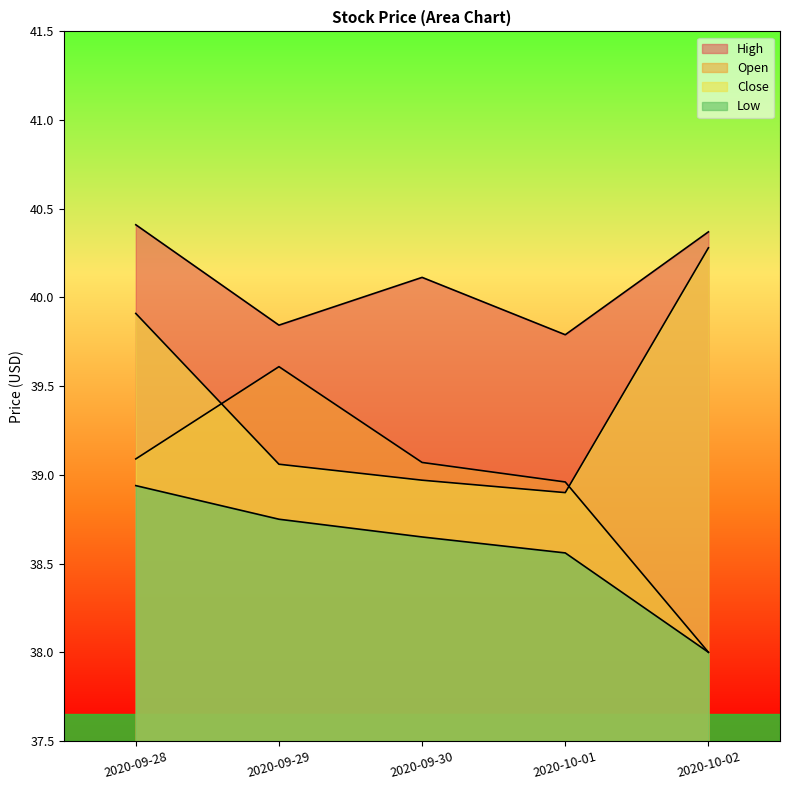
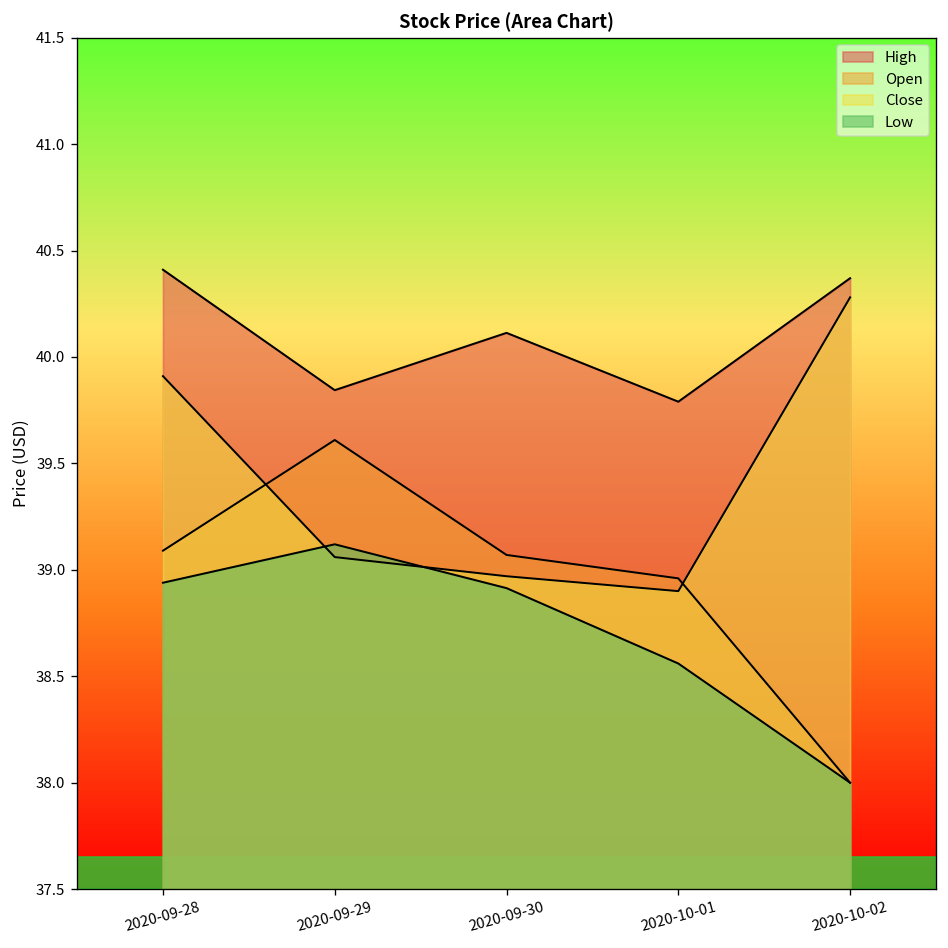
Low, 2020-09-29: 38.75 -> 39.12
Low, 2020-09-30: 38.65 -> 38.91
